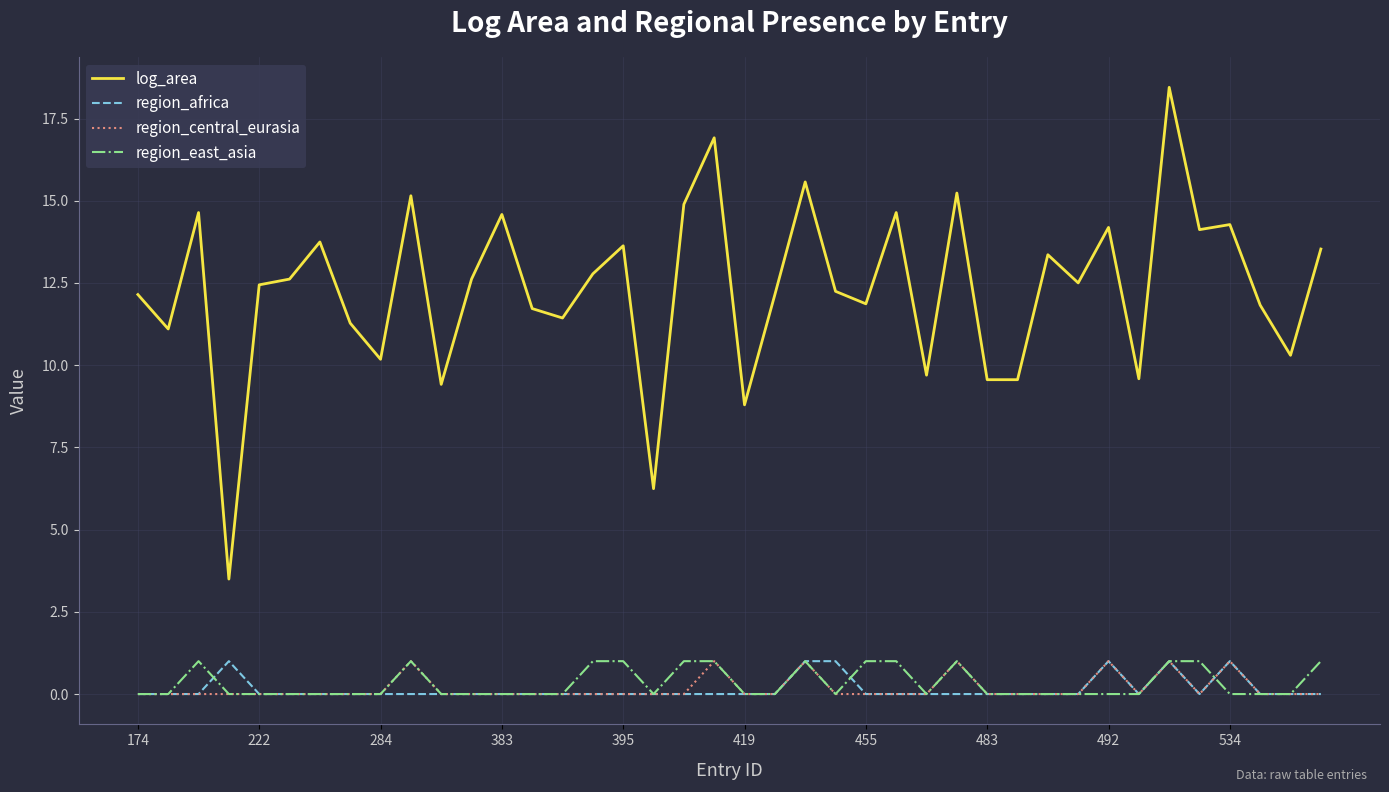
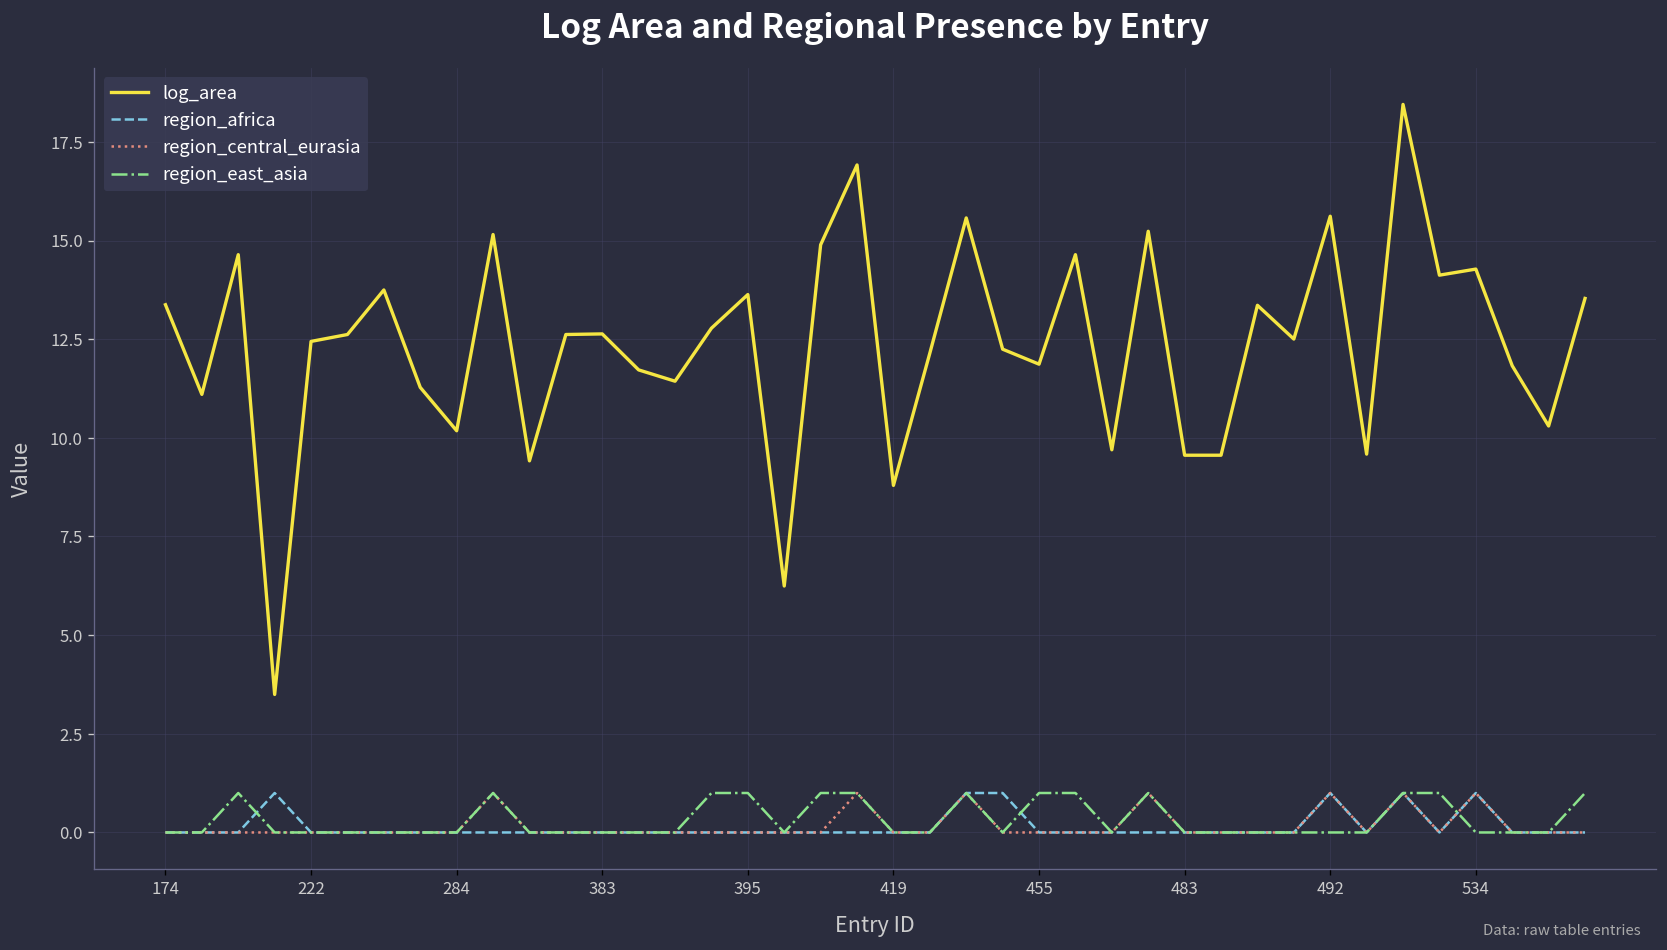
log_area, 174: 12.1 -> 13.4
log_area, 383: 14.6 -> 12.6
log_area, 492: 14.2 -> 15.6
